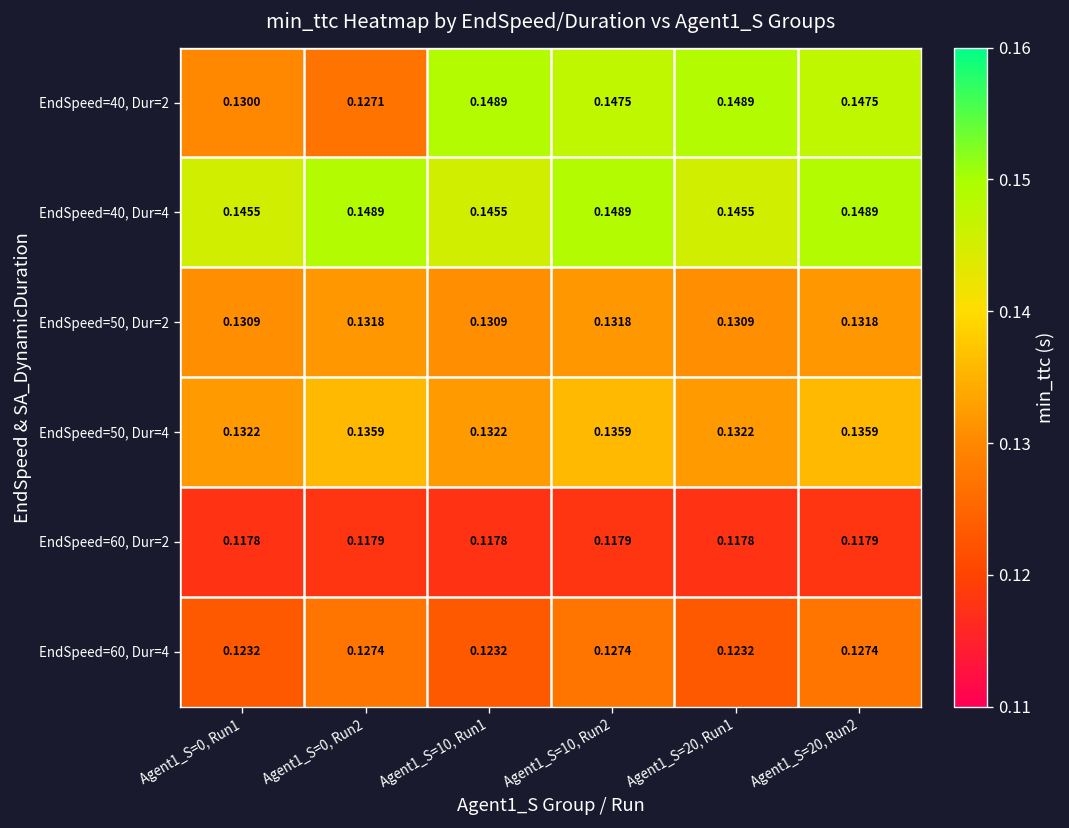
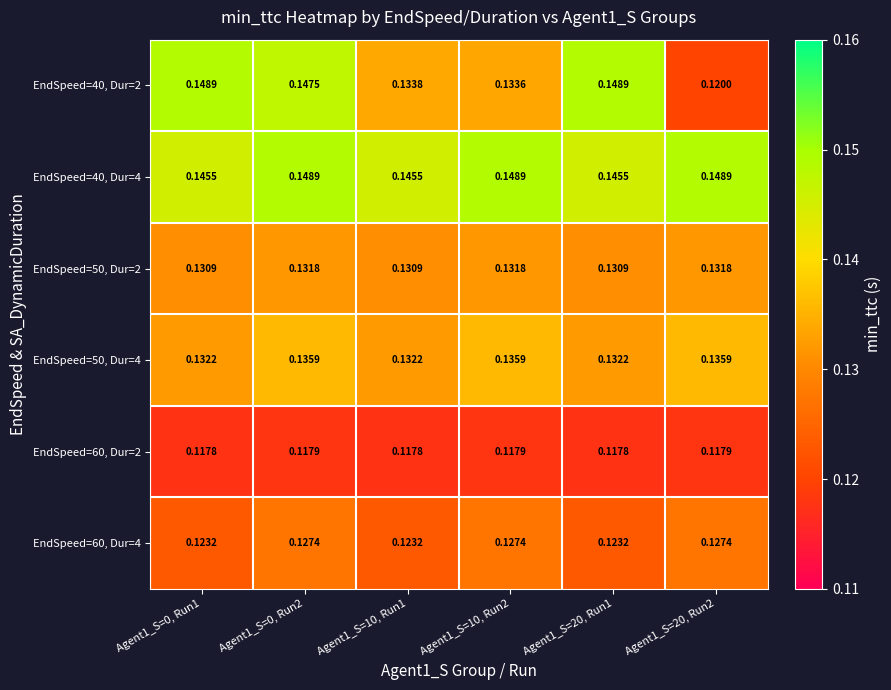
EndSpeed=40, Dur=2, Agent1_S=0, Run1: 0.1300 -> 0.1489
EndSpeed=40, Dur=2, Agent1_S=0, Run2: 0.1271 -> 0.1475
EndSpeed=40, Dur=2, Agent1_S=10, Run1: 0.1489 -> 0.1338
EndSpeed=40, Dur=2, Agent1_S=10, Run2: 0.1475 -> 0.1336
EndSpeed=40, Dur=2, Agent1_S=20, Run2: 0.1475 -> 0.1200
